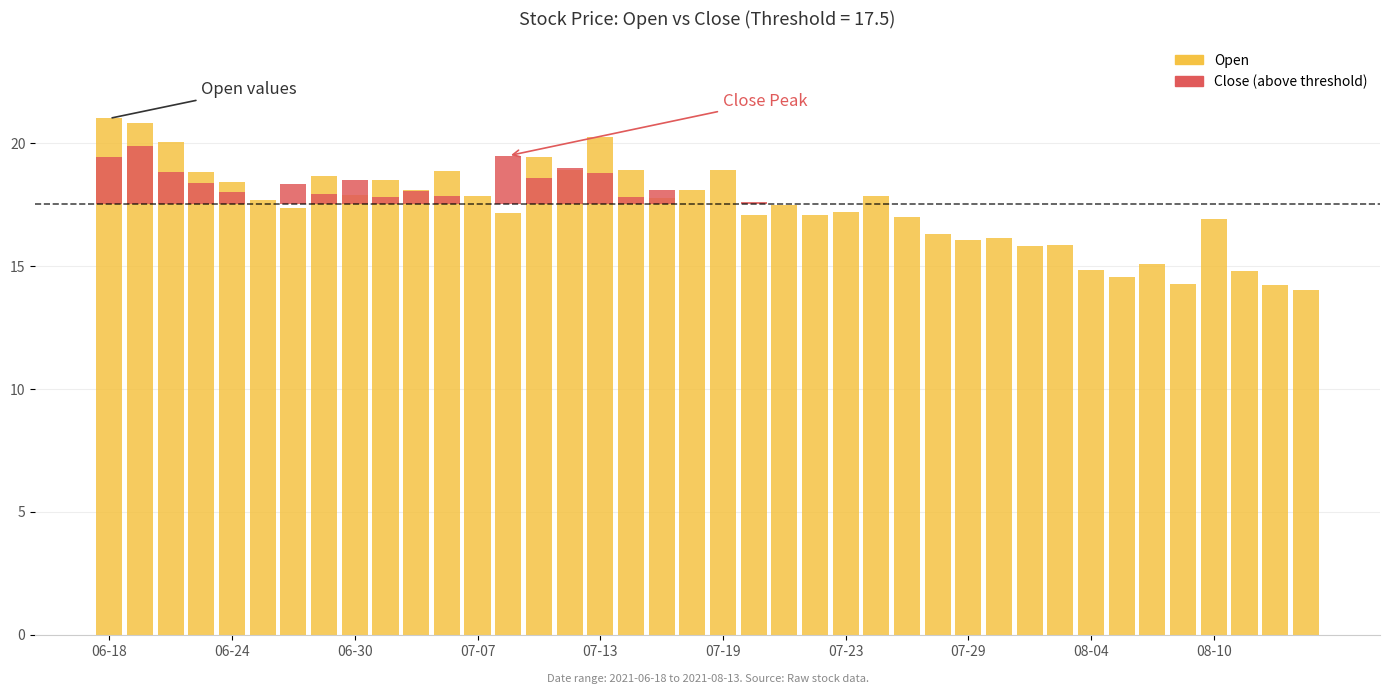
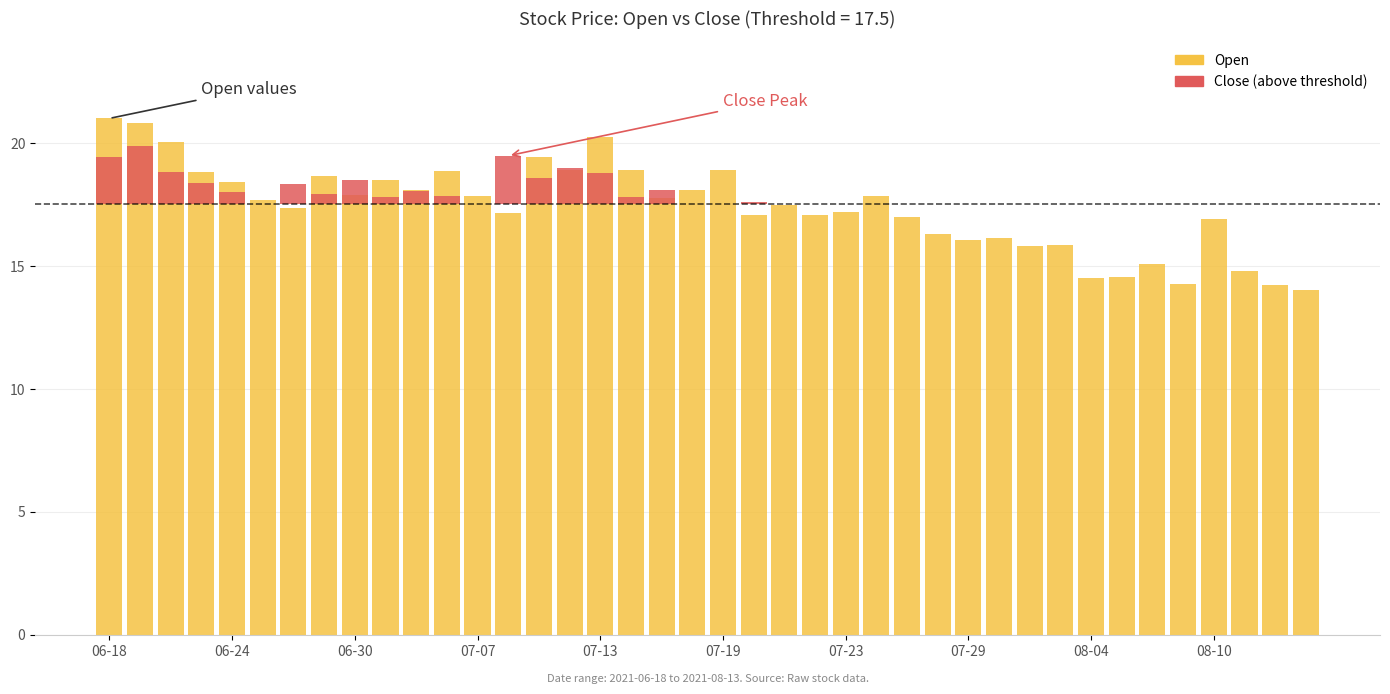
Open, 08-04: 14.8 -> 14.5
